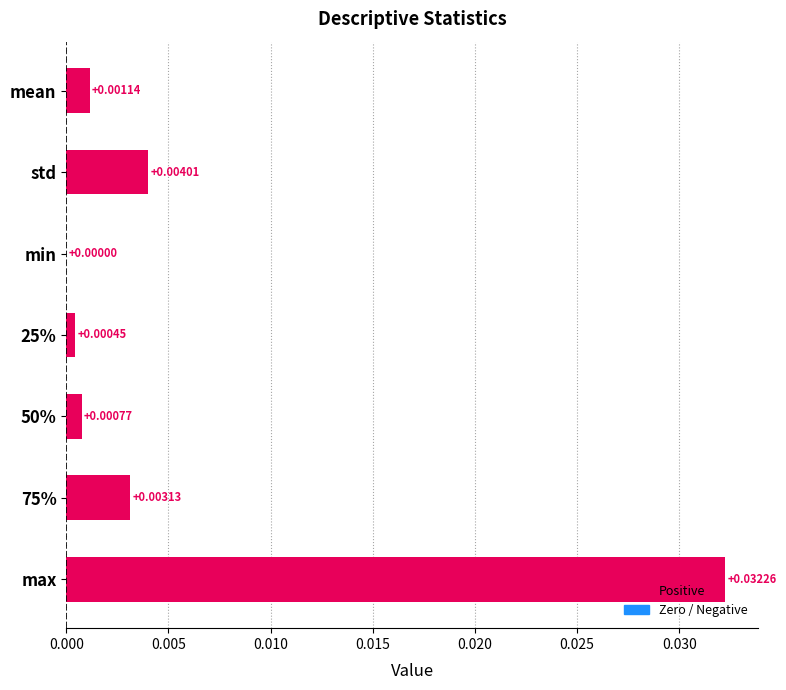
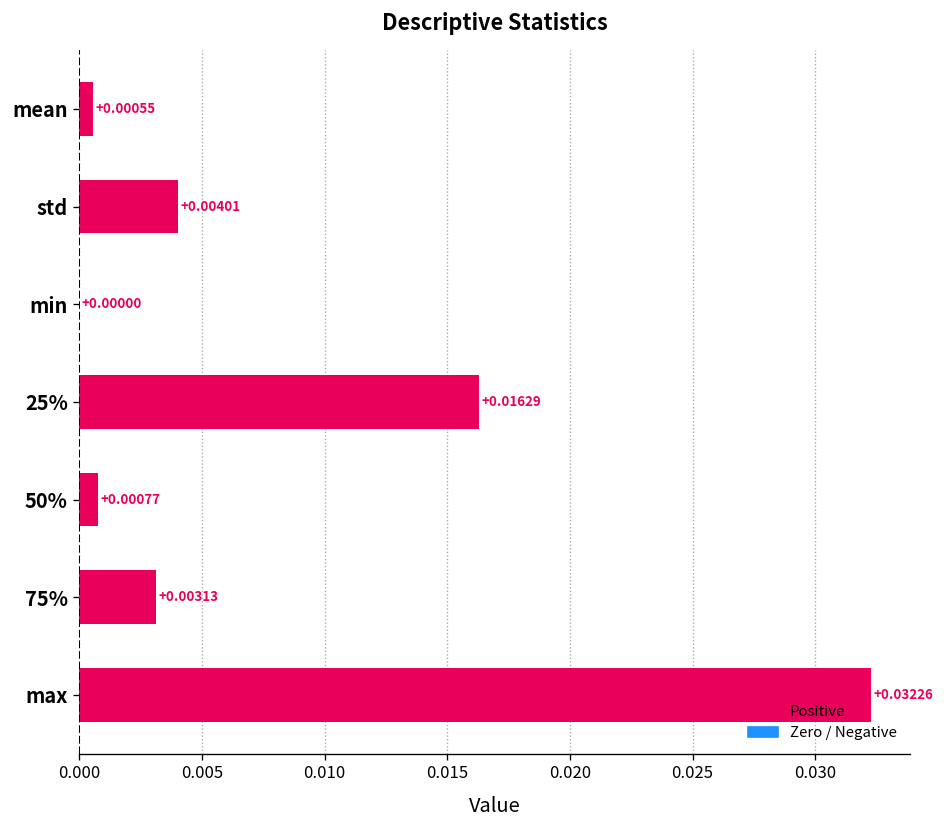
mean: +0.00114 -> +0.00055
25%: +0.00045 -> +0.01629
